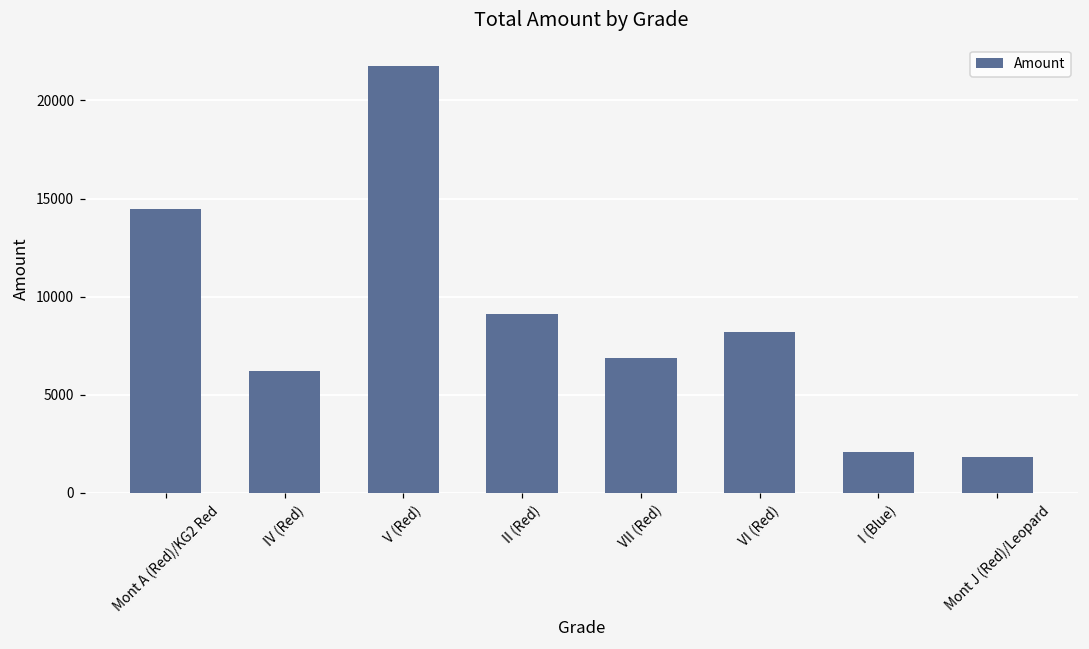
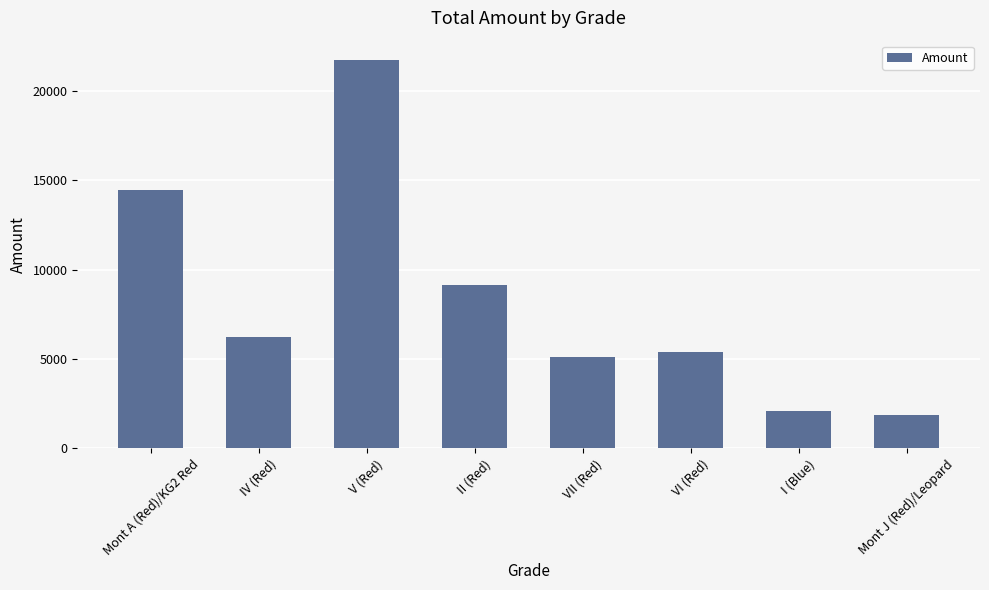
VII (Red): 6900 -> 5100
VI (Red): 8200 -> 5400
